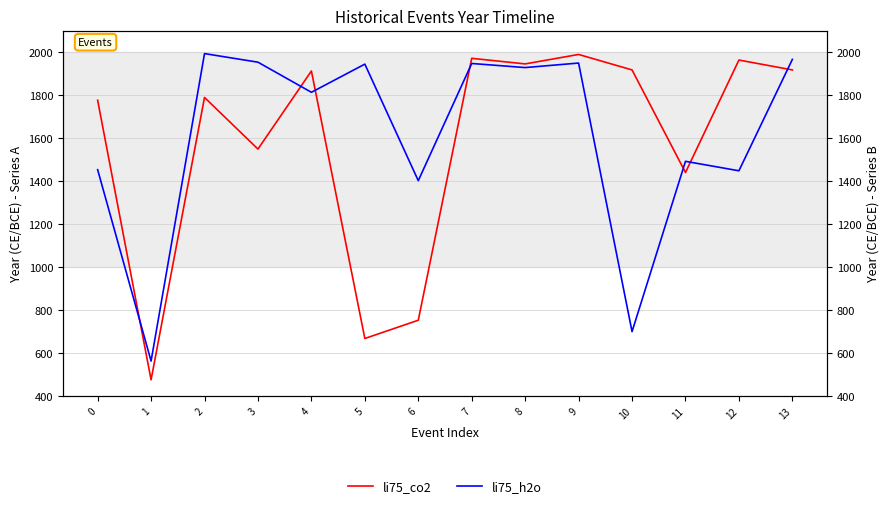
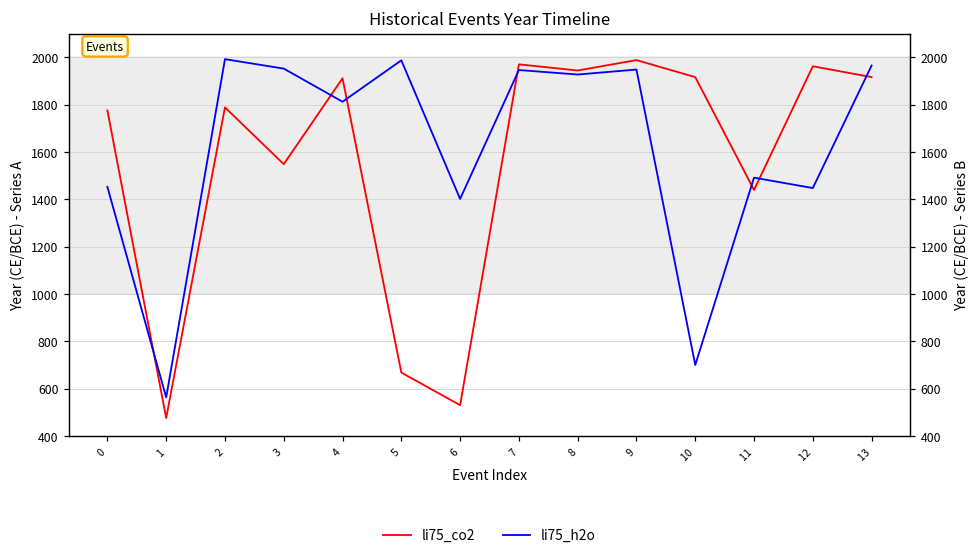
li75_co2, 6: 750 -> 530
li75_h2o, 5: 1940 -> 1990
